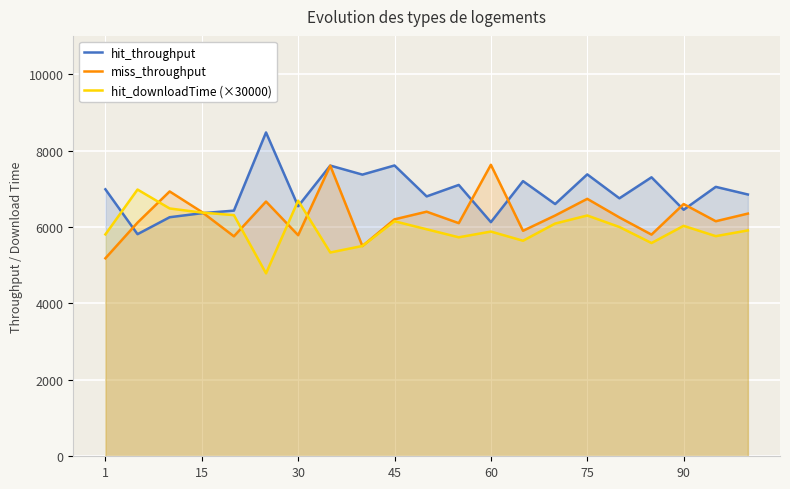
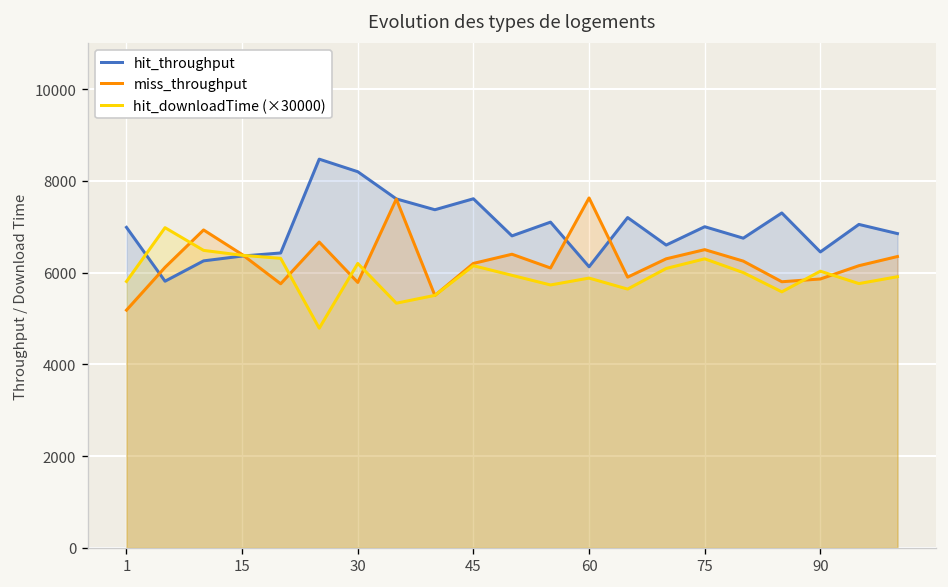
hit_throughput, 30: 6500 -> 8200
hit_downloadTime (×30000), 30: 6700 -> 6200
hit_throughput, 75: 7400 -> 7000
miss_throughput, 75: 6700 -> 6500
miss_throughput, 90: 6600 -> 5900
